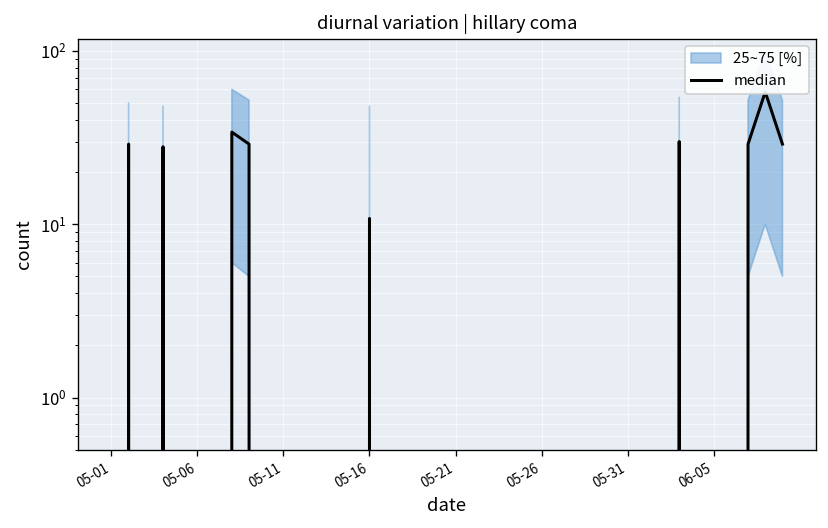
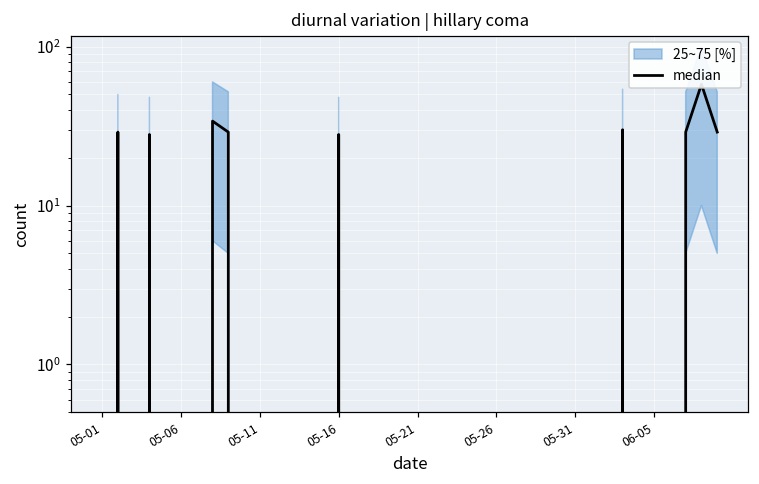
median, 05-16: 11 -> 28
